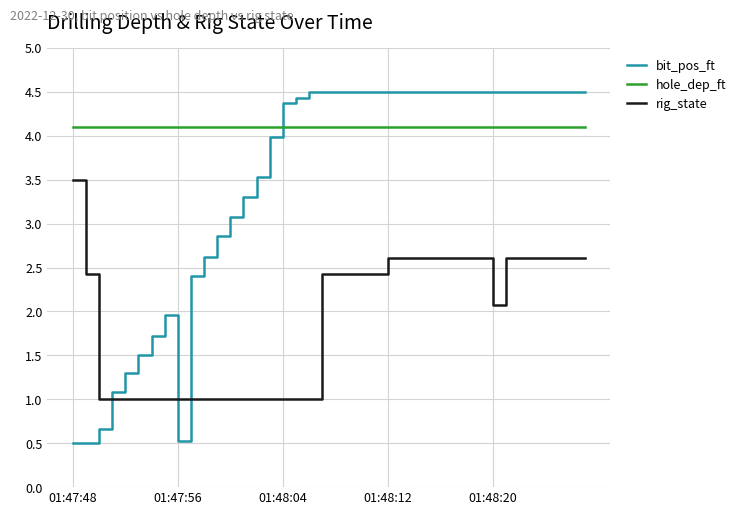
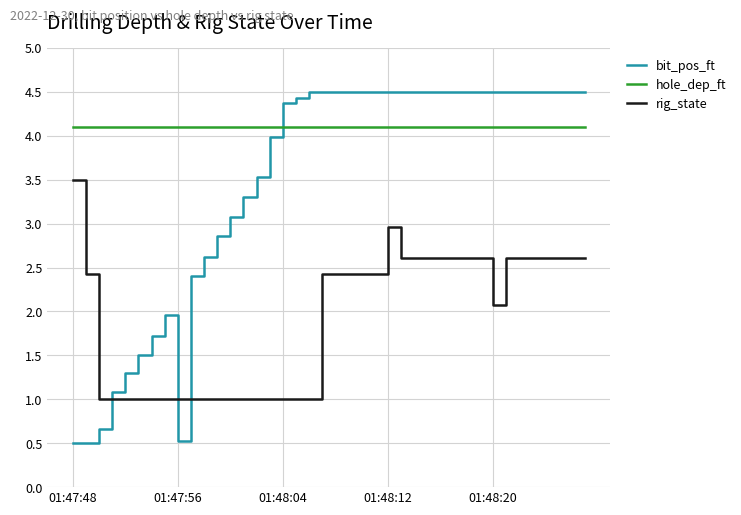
rig_state, 01:48:12: 2.6 -> 3.0
